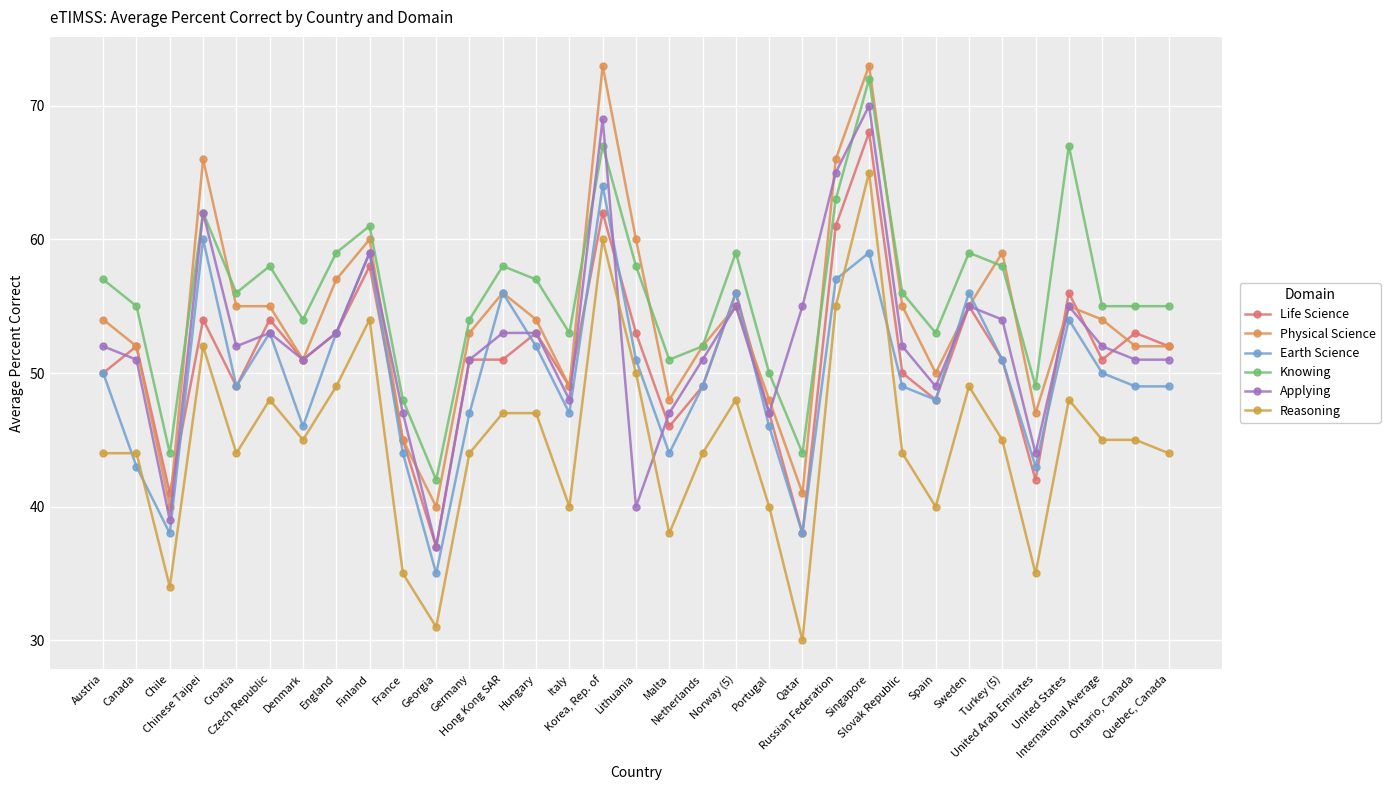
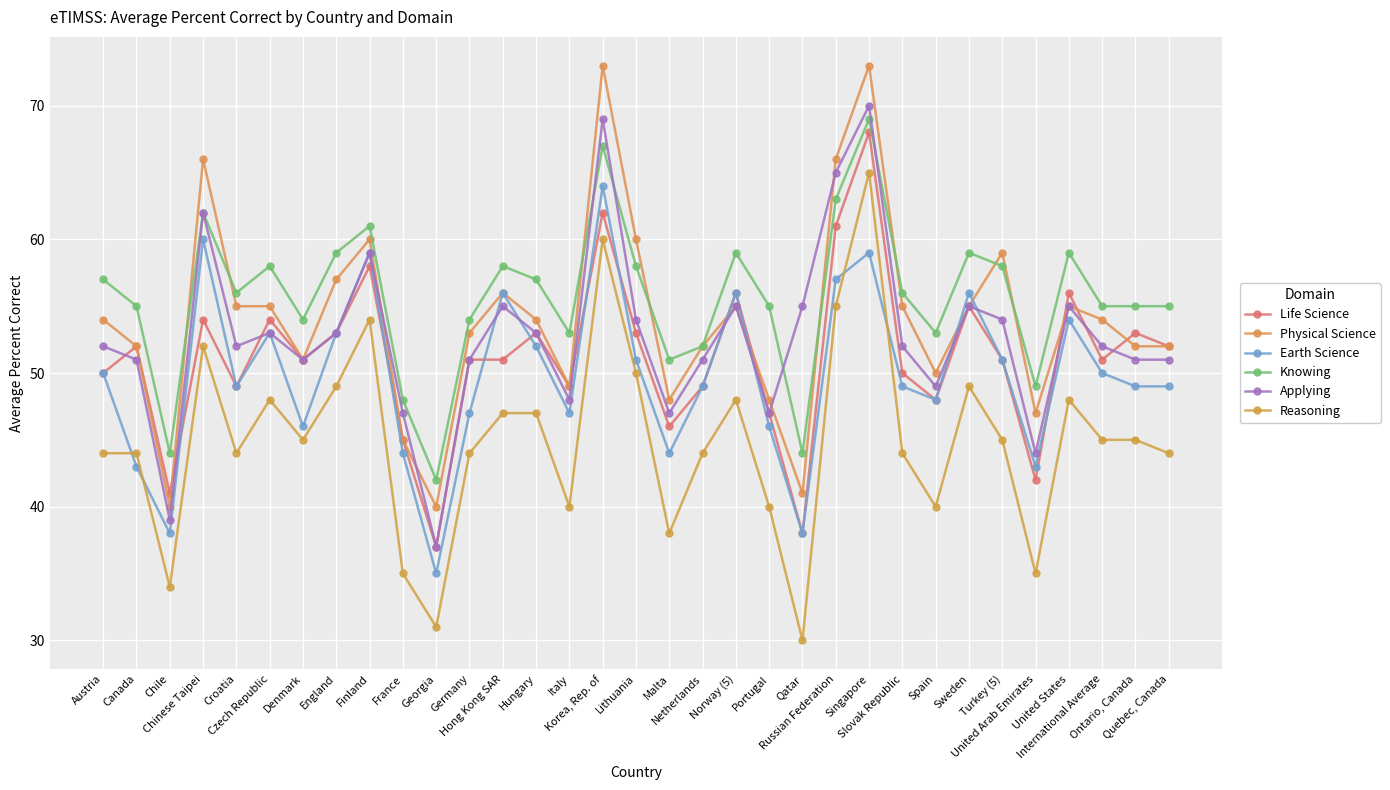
Applying, Hong Kong SAR: 53 -> 55
Applying, Lithuania: 40 -> 54
Knowing, Portugal: 50 -> 55
Knowing, Singapore: 72 -> 69
Knowing, United States: 67 -> 59
